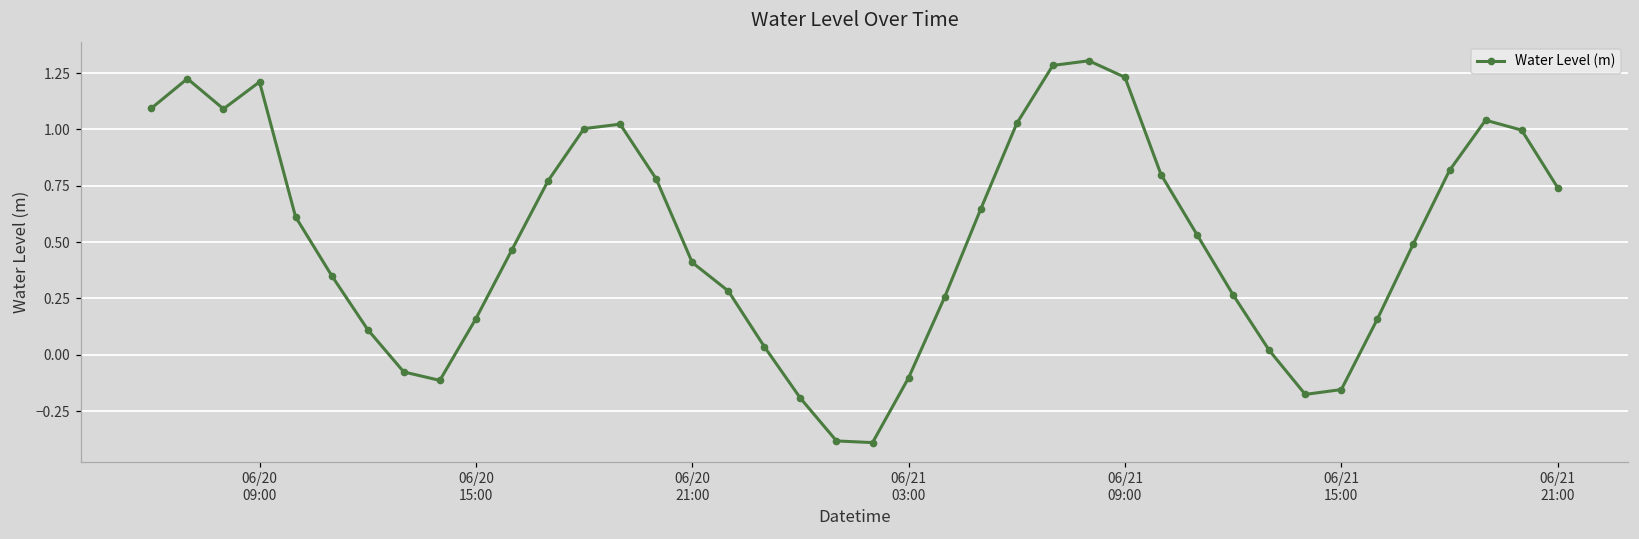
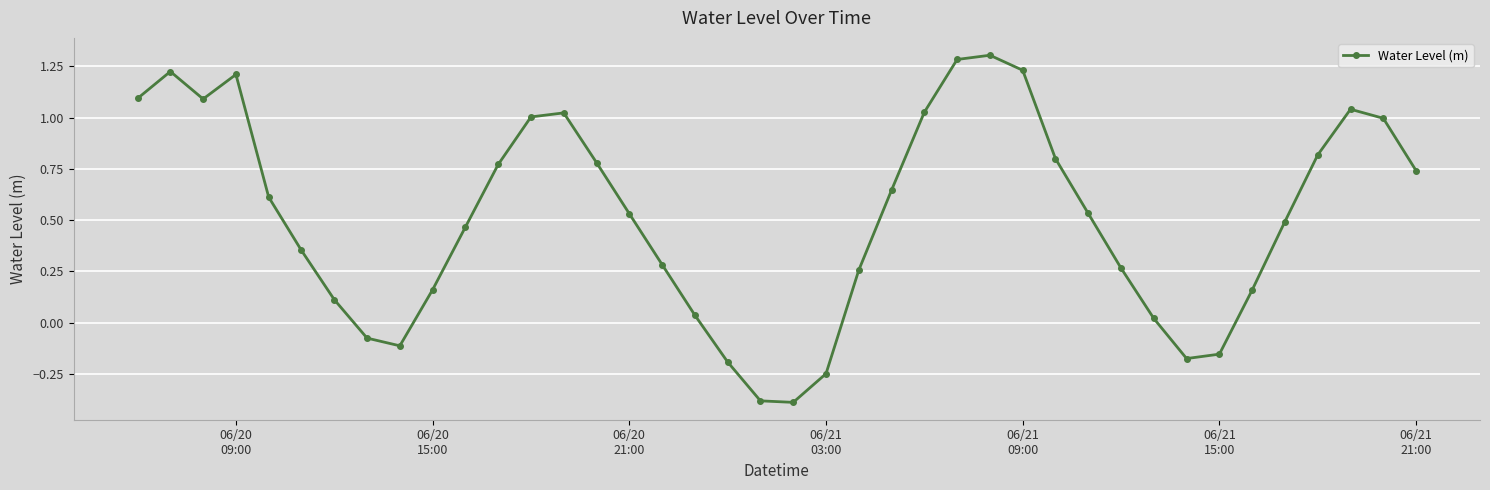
06/20 21:00: 0.41 -> 0.53
06/21 03:00: -0.10 -> -0.25
